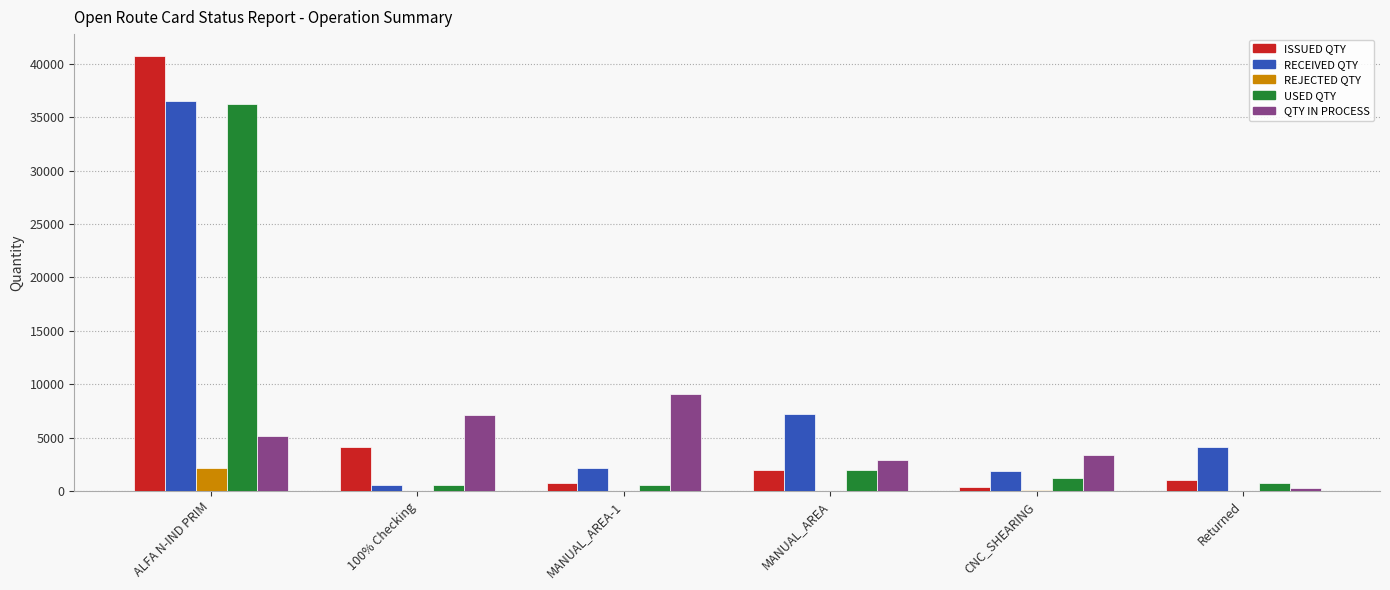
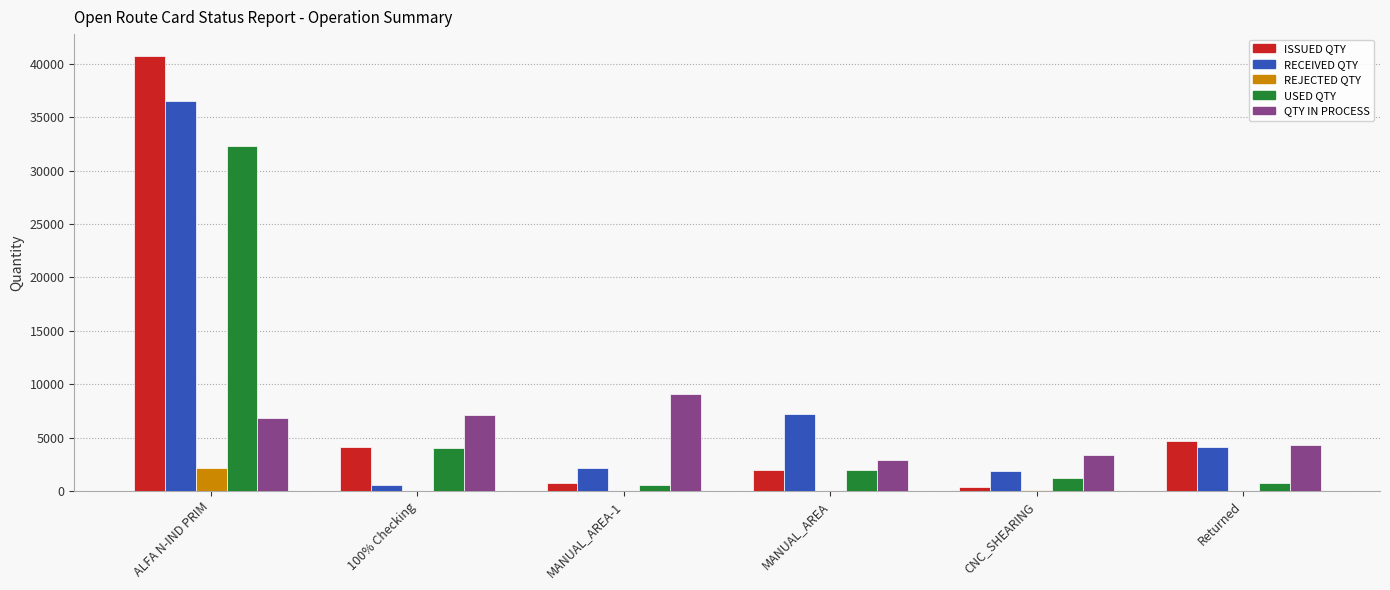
USED QTY, ALFA N-IND PRIM: 36300 -> 32300
QTY IN PROCESS, ALFA N-IND PRIM: 5200 -> 6800
USED QTY, 100% Checking: 500 -> 4000
ISSUED QTY, Returned: 1000 -> 4700
QTY IN PROCESS, Returned: 300 -> 4300
